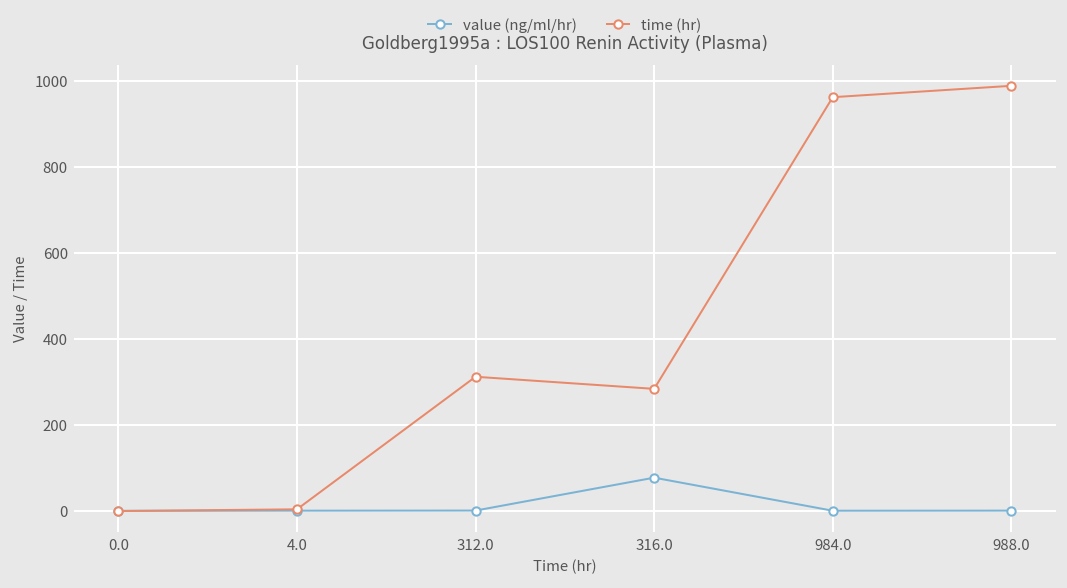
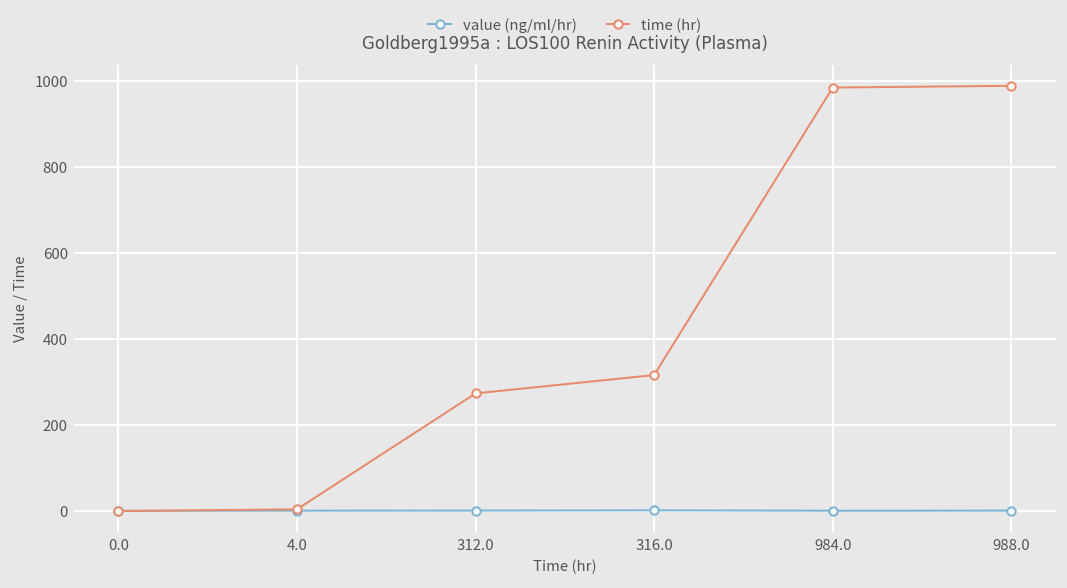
time (hr), 312.0: 310 -> 270
value (ng/ml/hr), 316.0: 80 -> 0
time (hr), 316.0: 280 -> 320
time (hr), 984.0: 960 -> 980
